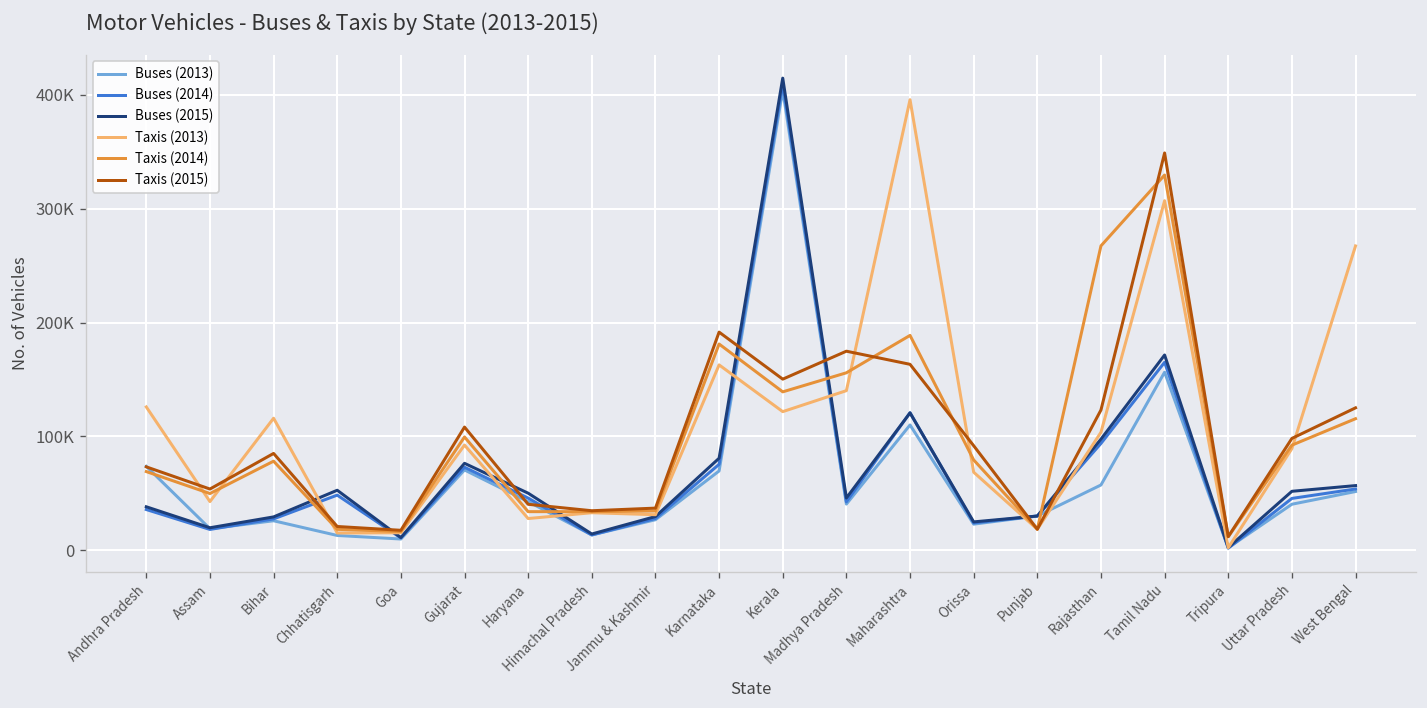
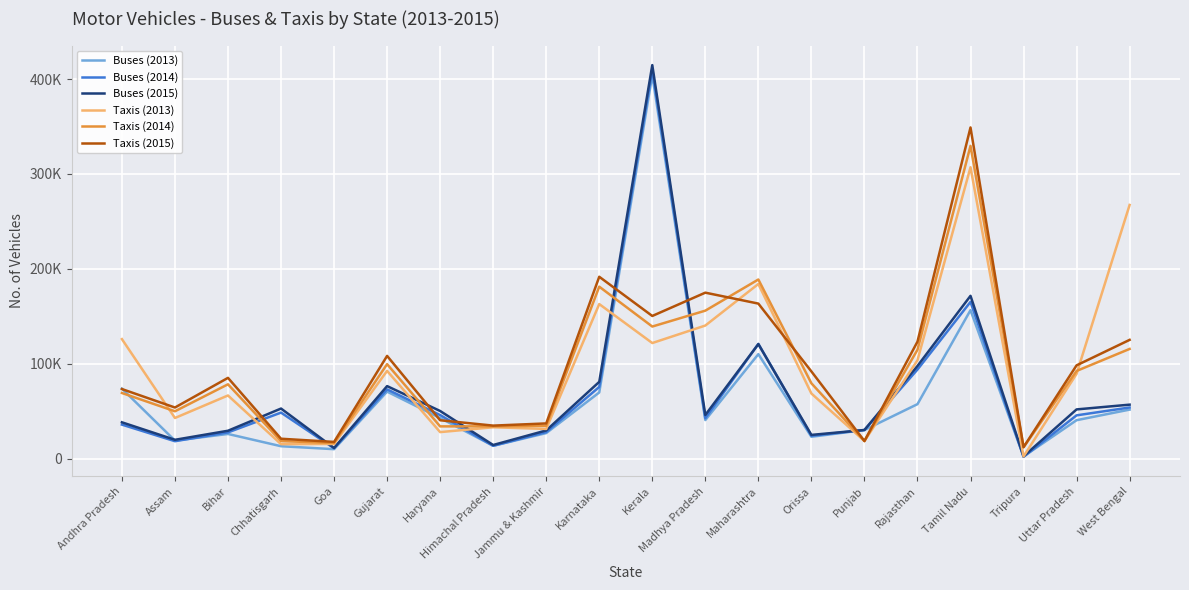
Taxis (2013), Bihar: 120000 -> 70000
Taxis (2013), Maharashtra: 400000 -> 180000
Taxis (2014), Rajasthan: 270000 -> 110000
